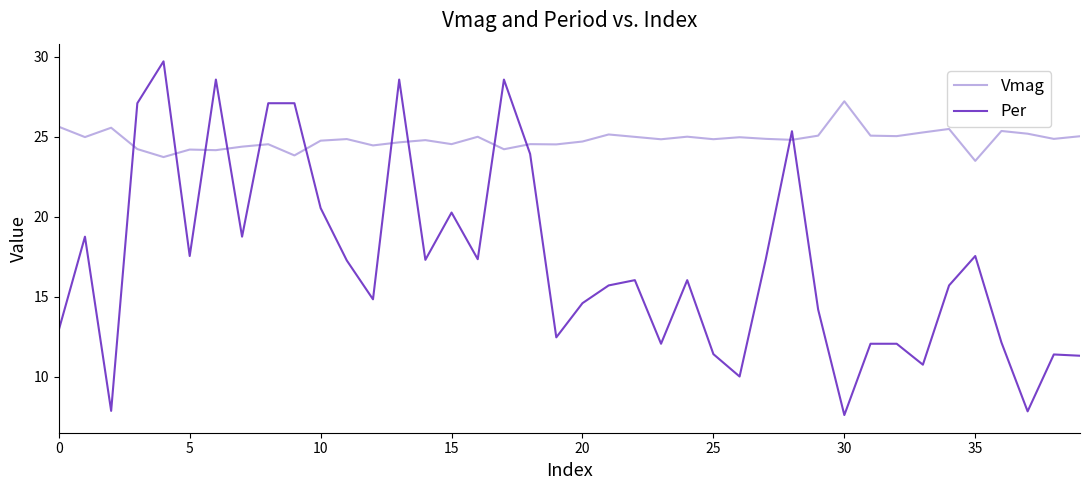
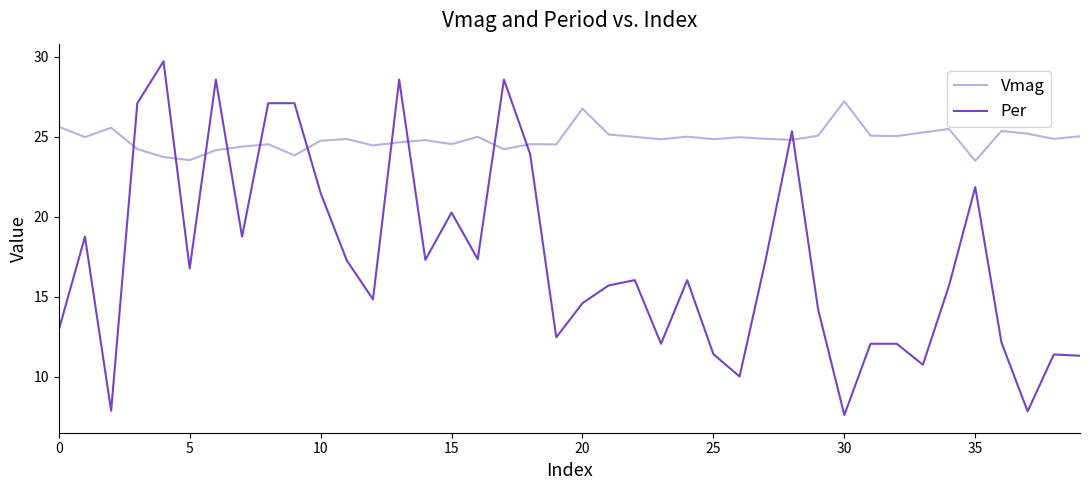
Vmag, 5: 24.2 -> 23.5
Per, 5: 17.5 -> 16.8
Per, 10: 20.5 -> 21.5
Vmag, 20: 24.7 -> 26.8
Per, 35: 17.5 -> 21.9
